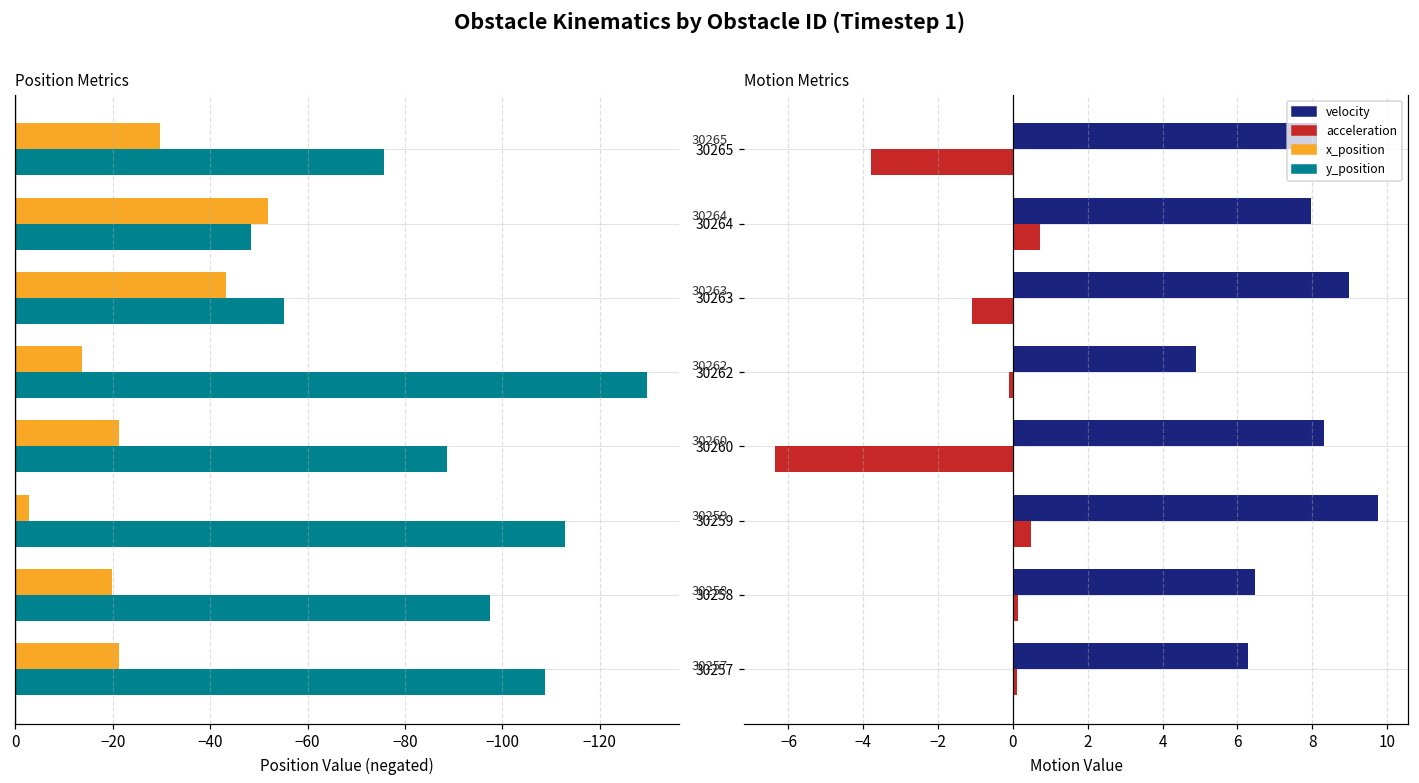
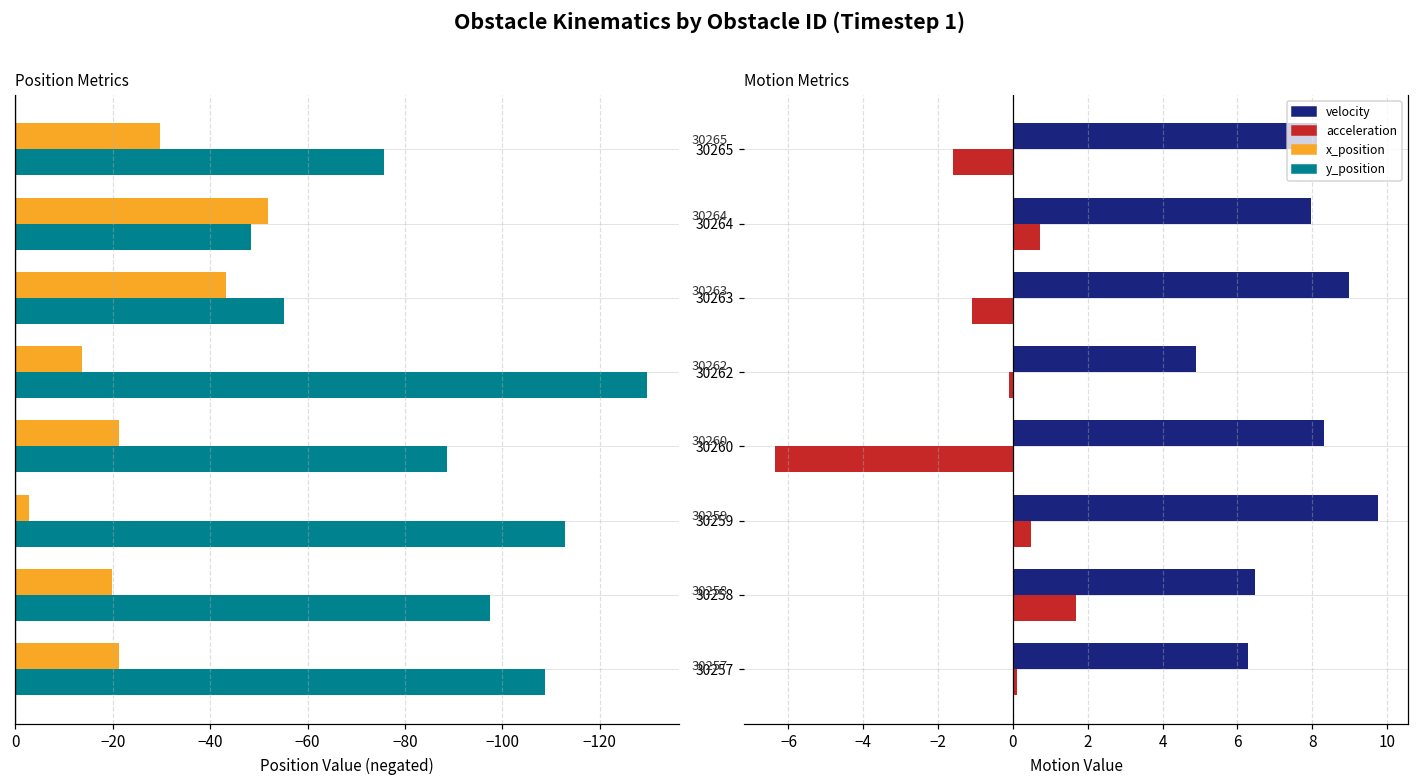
Motion Metrics, acceleration, 30265: -3.8 -> -1.6
Motion Metrics, acceleration, 30258: 0.1 -> 1.7
